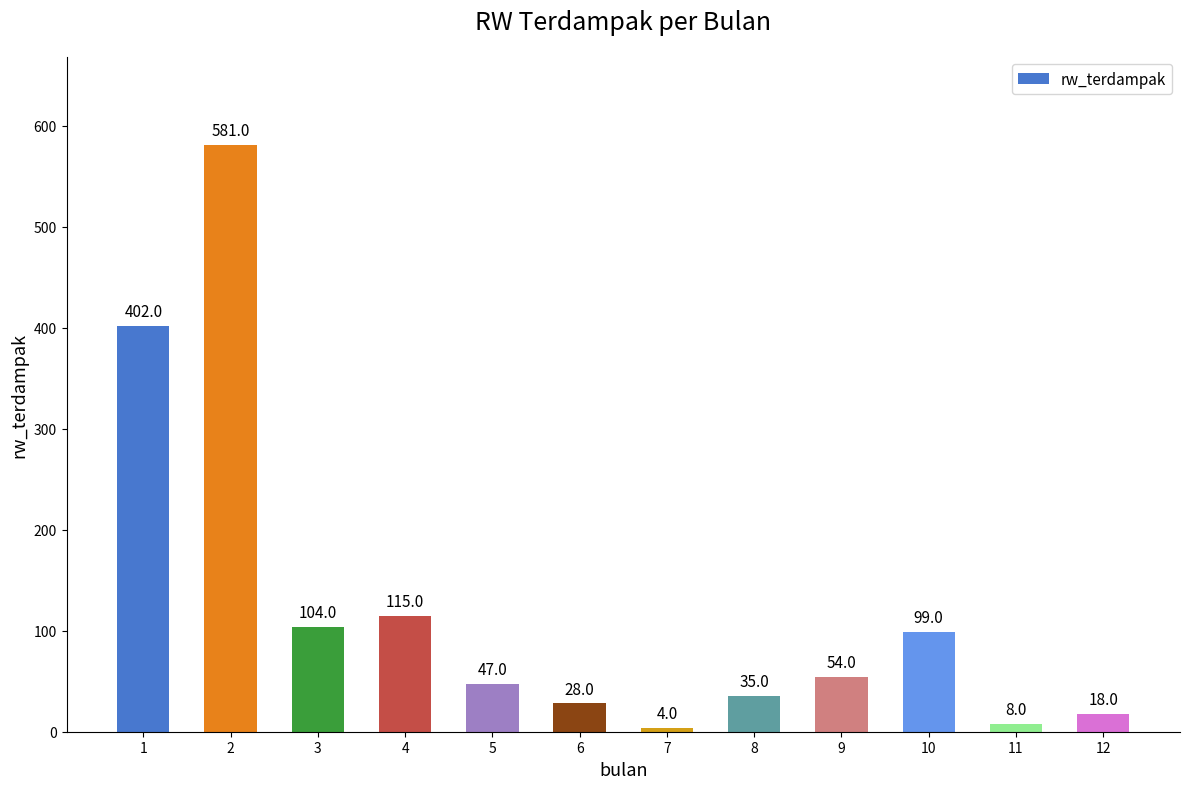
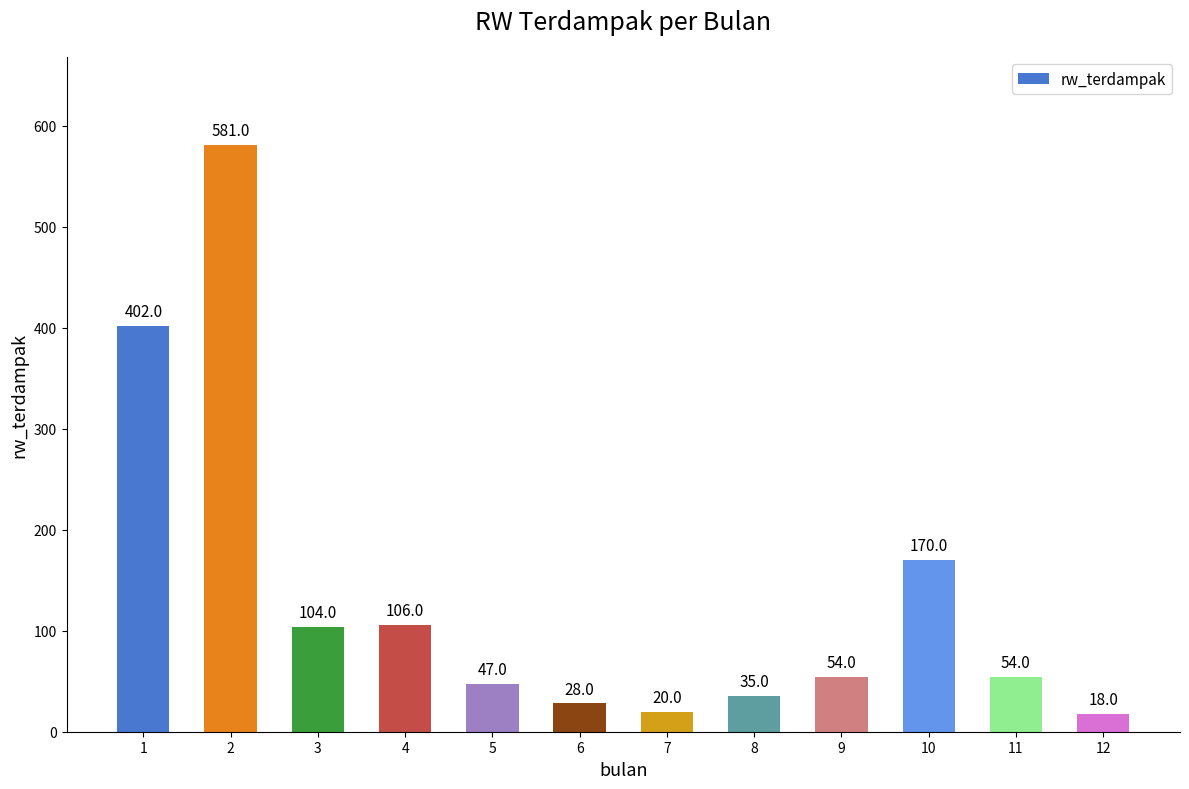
4: 115.0 -> 106.0
7: 4.0 -> 20.0
10: 99.0 -> 170.0
11: 8.0 -> 54.0
